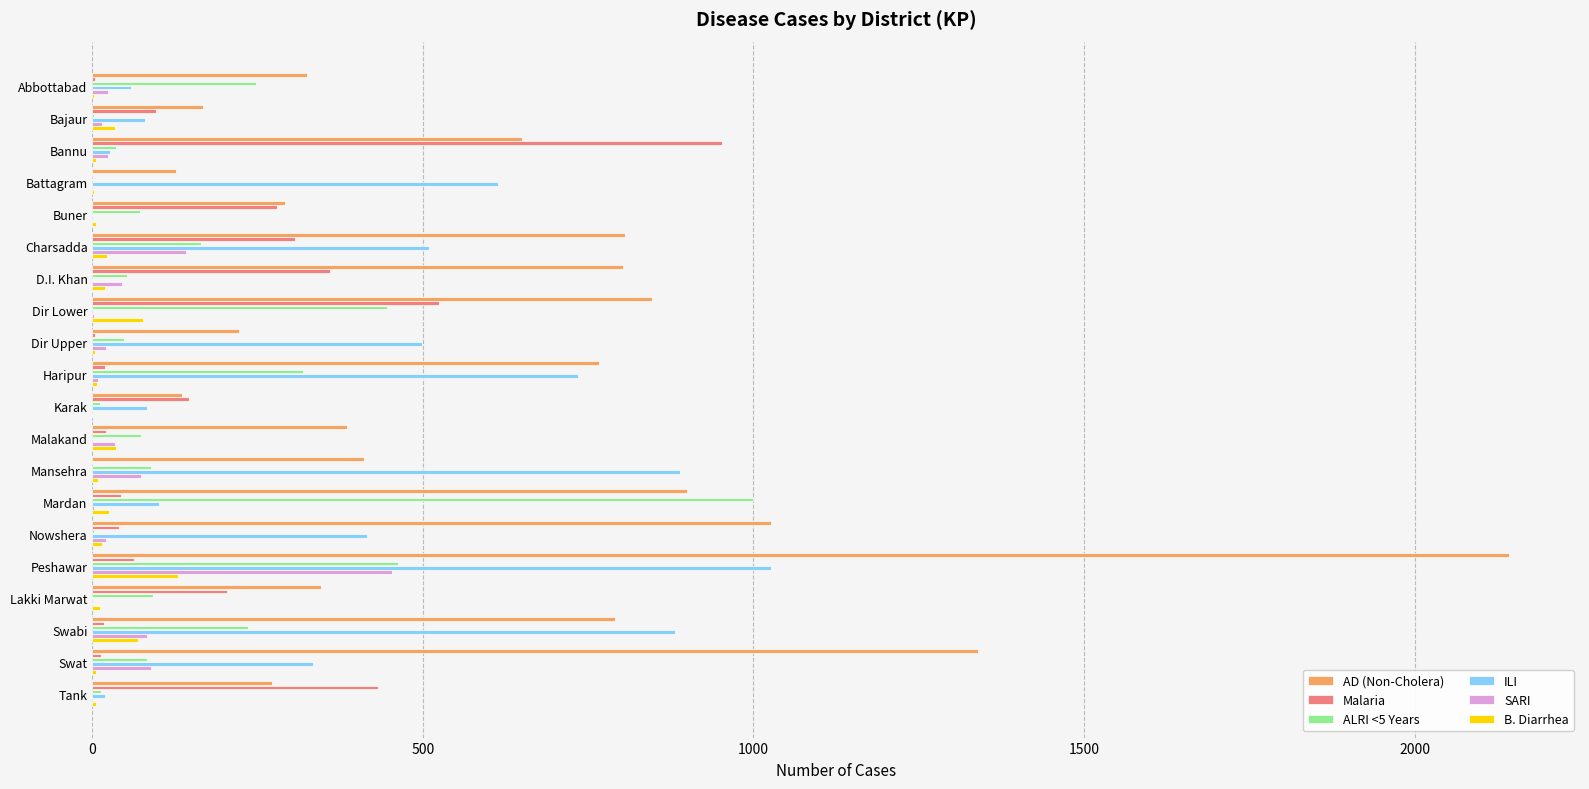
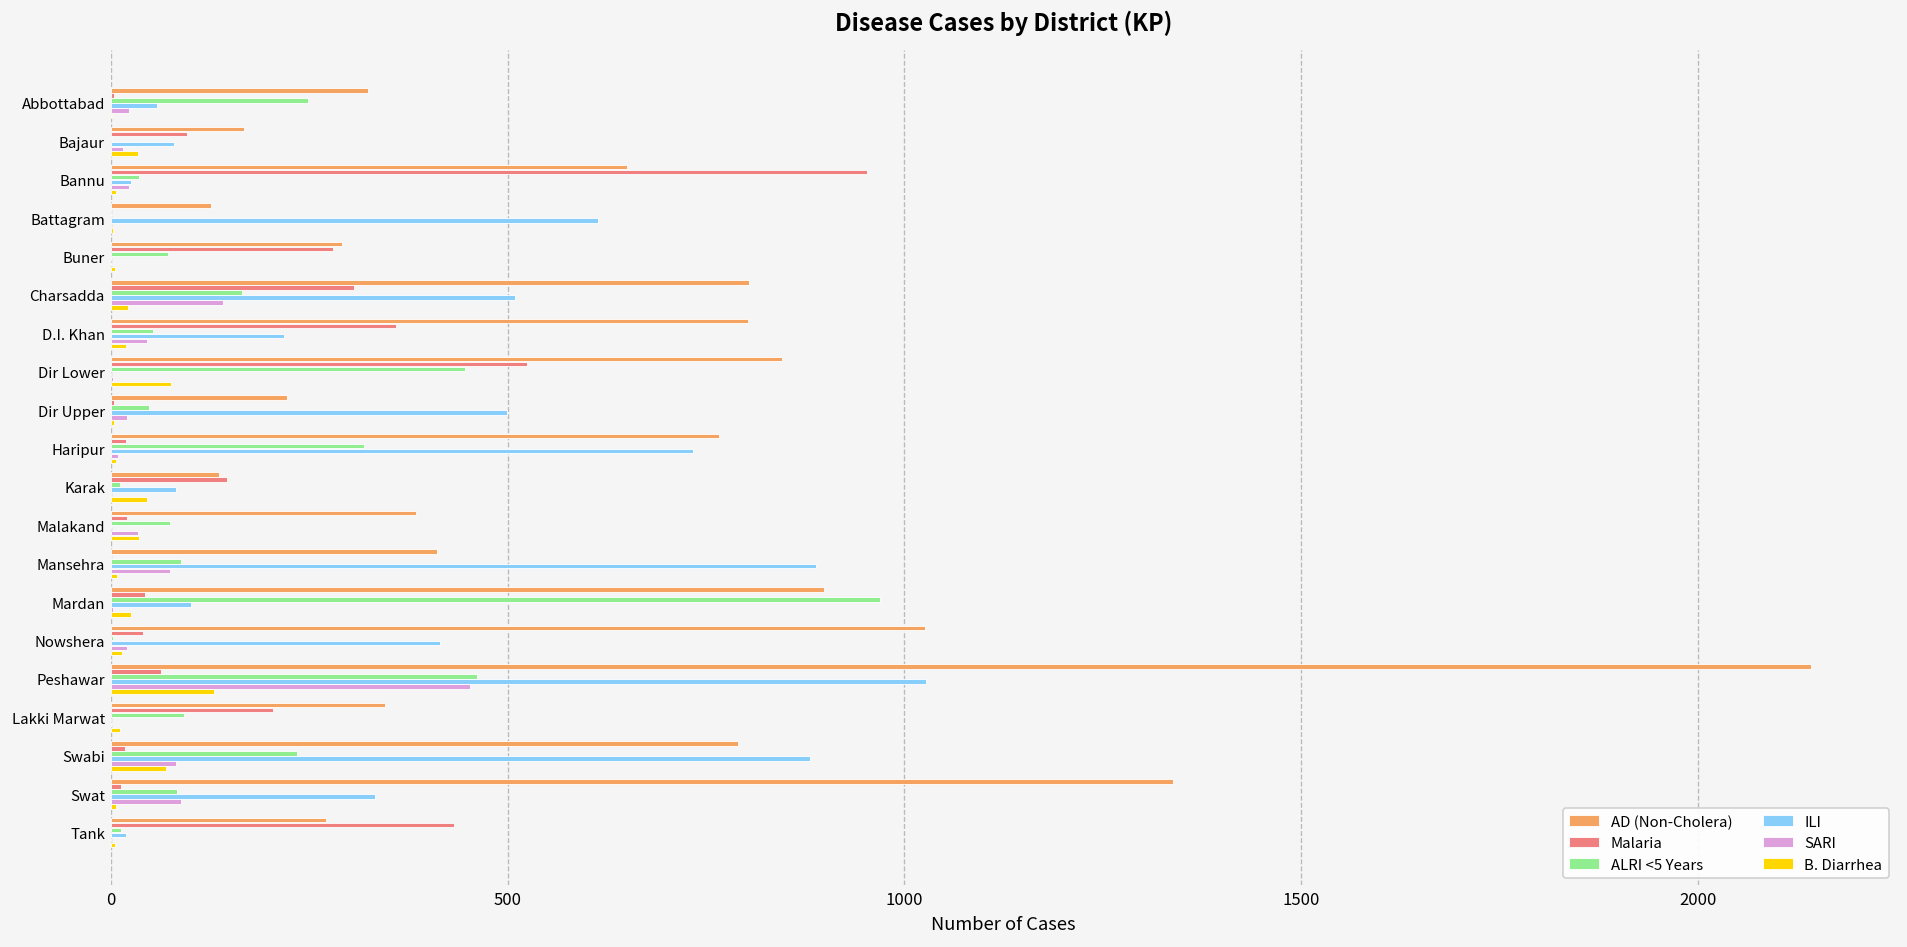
ILI, D.I. Khan: 0 -> 220
B. Diarrhea, Karak: 0 -> 50
ALRI <5 Years, Mardan: 1000 -> 970
